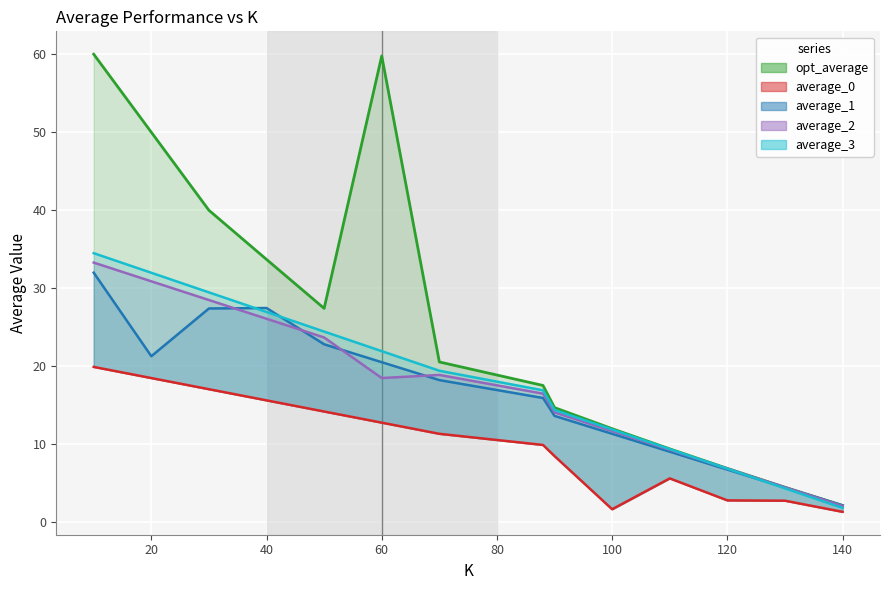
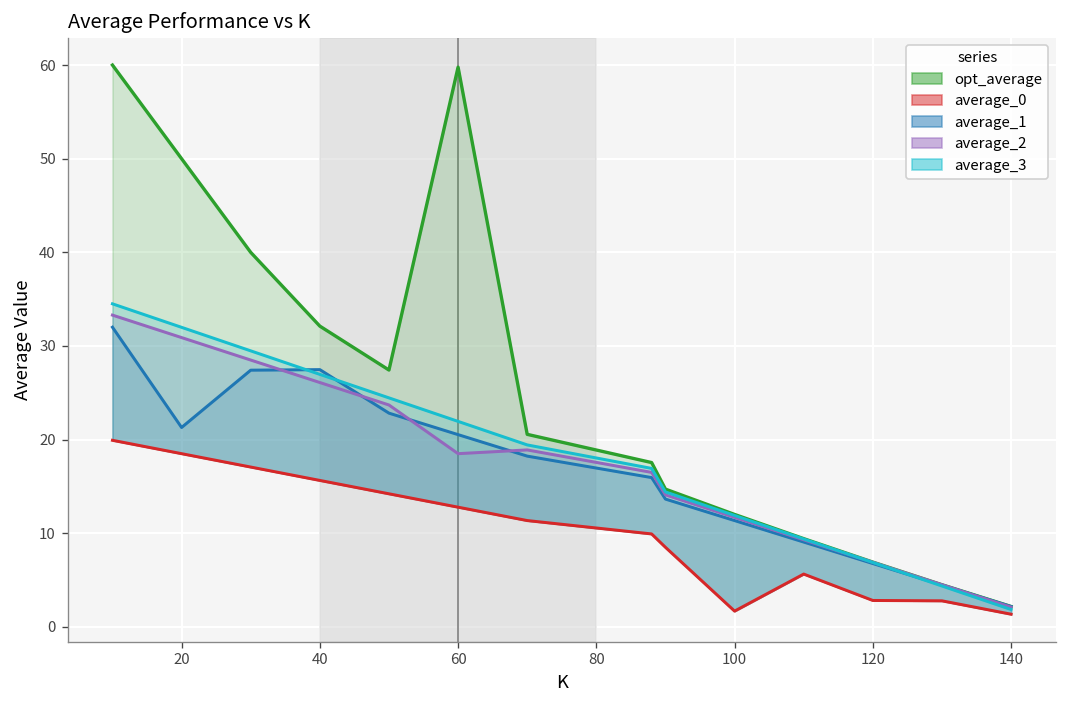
opt_average, 40: 34 -> 32
